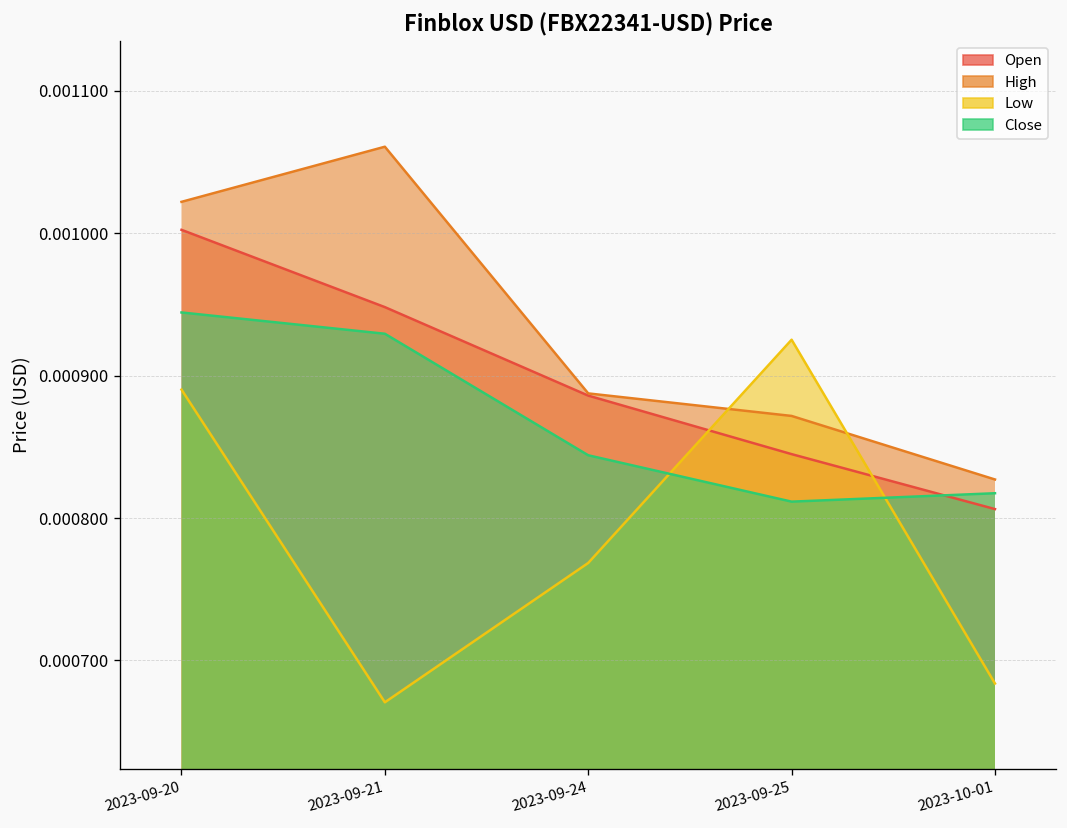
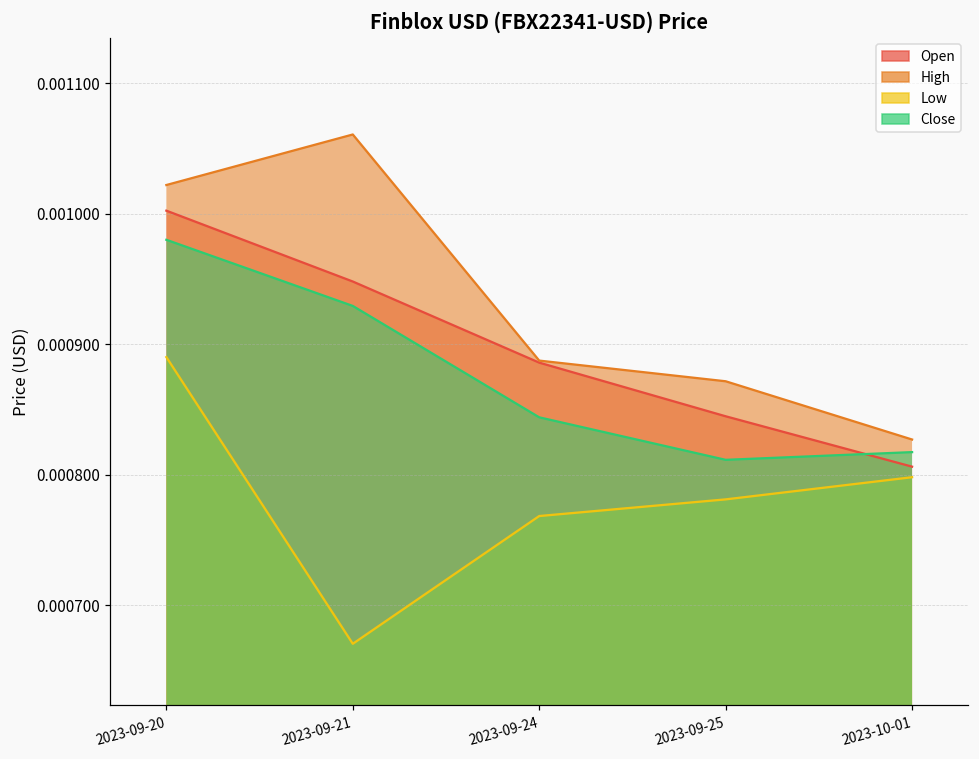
Close, 2023-09-20: 0.000944 -> 0.000980
Low, 2023-09-25: 0.000925 -> 0.000781
Low, 2023-10-01: 0.000684 -> 0.000798
